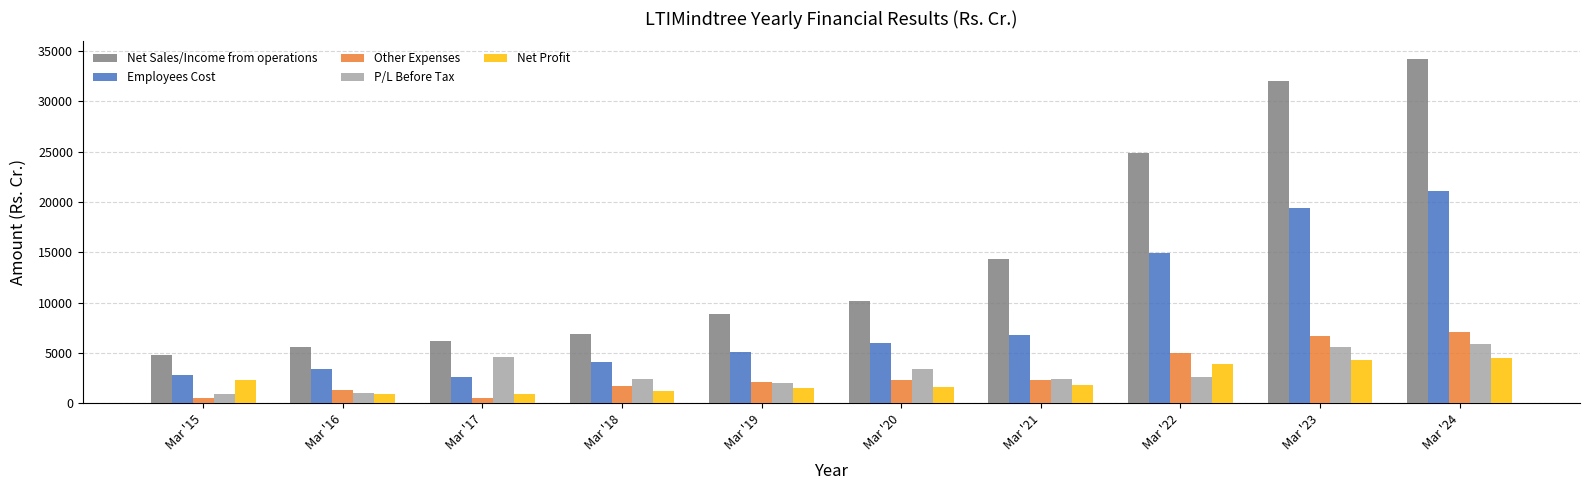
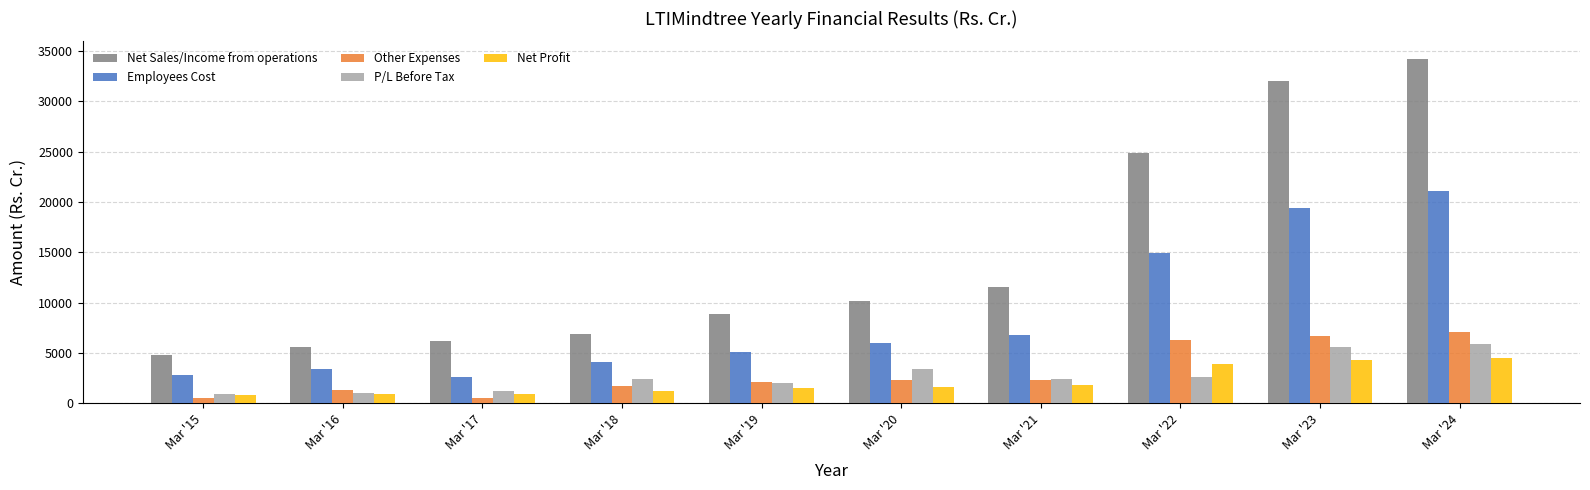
Net Profit, Mar '15: 2300 -> 800
P/L Before Tax, Mar '17: 4600 -> 1200
Net Sales/Income from operations, Mar '21: 14300 -> 11600
Other Expenses, Mar '22: 5000 -> 6200
